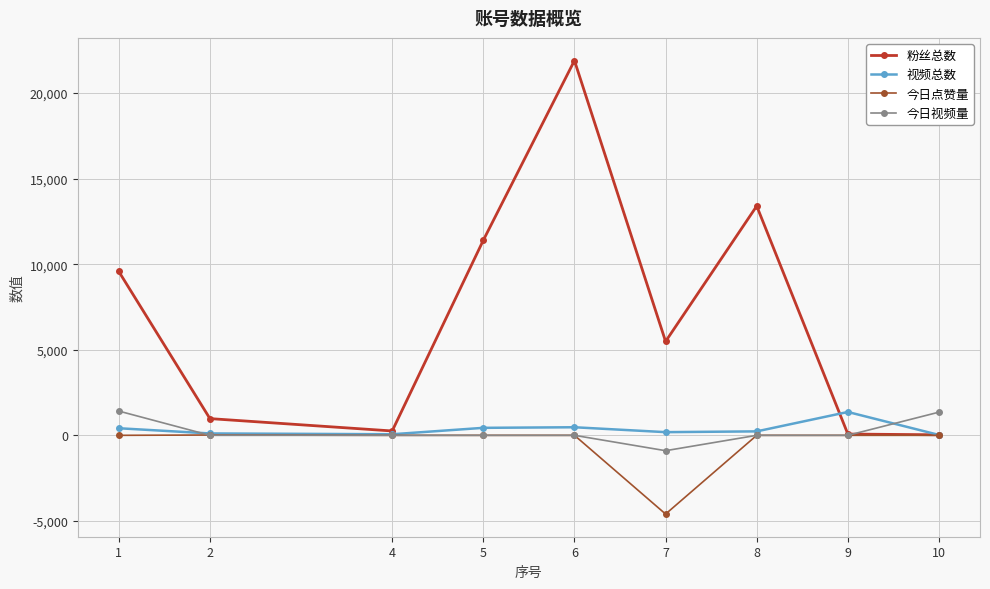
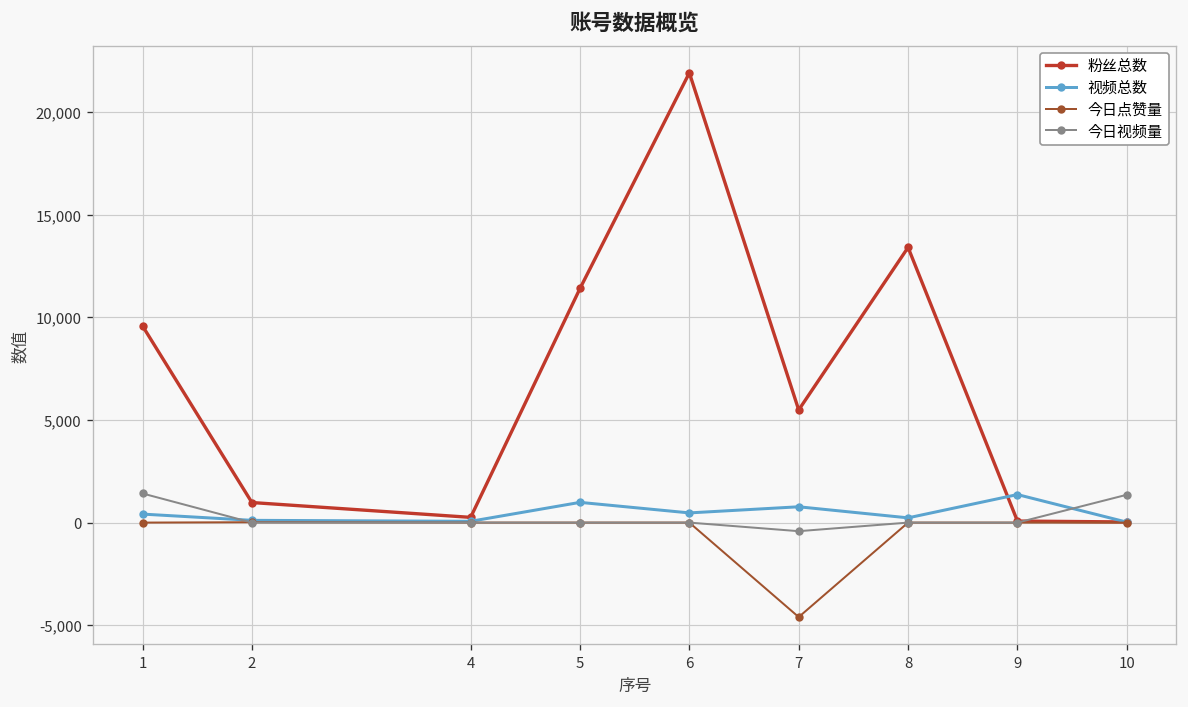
视频总数, 5: 400 -> 1,000
视频总数, 7: 200 -> 800
今日视频量, 7: -900 -> -400
